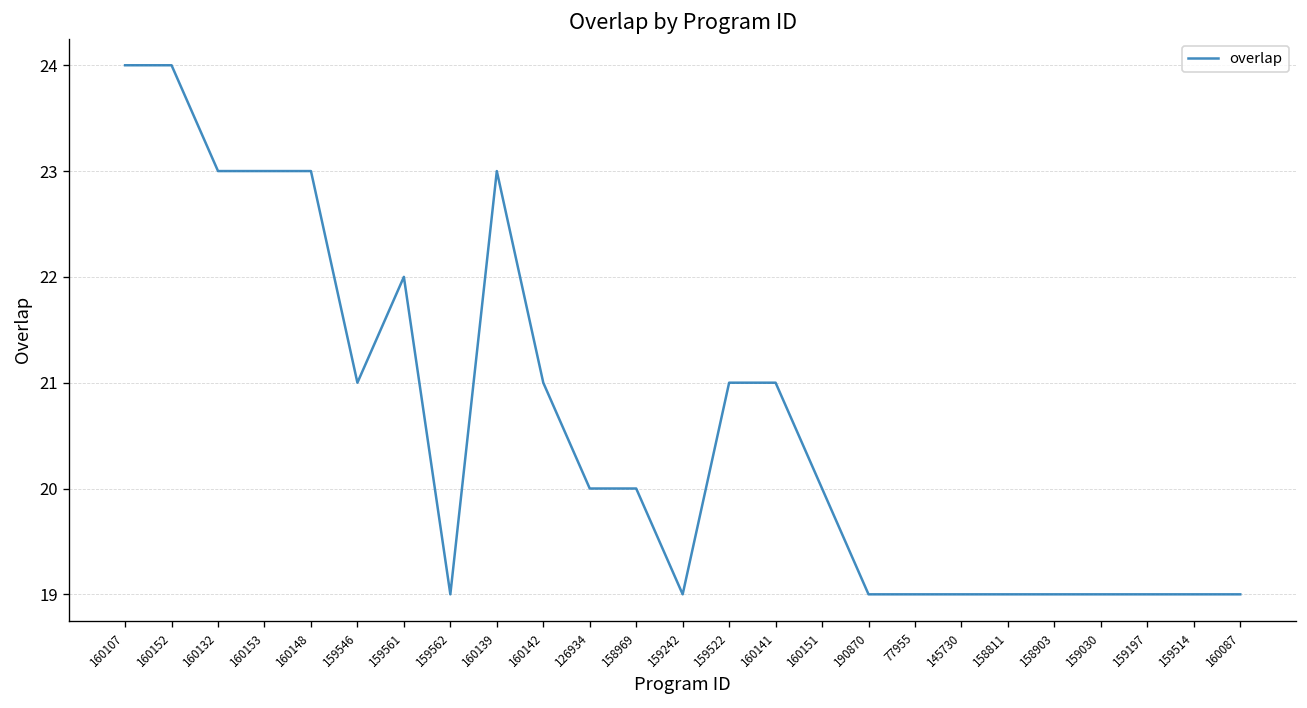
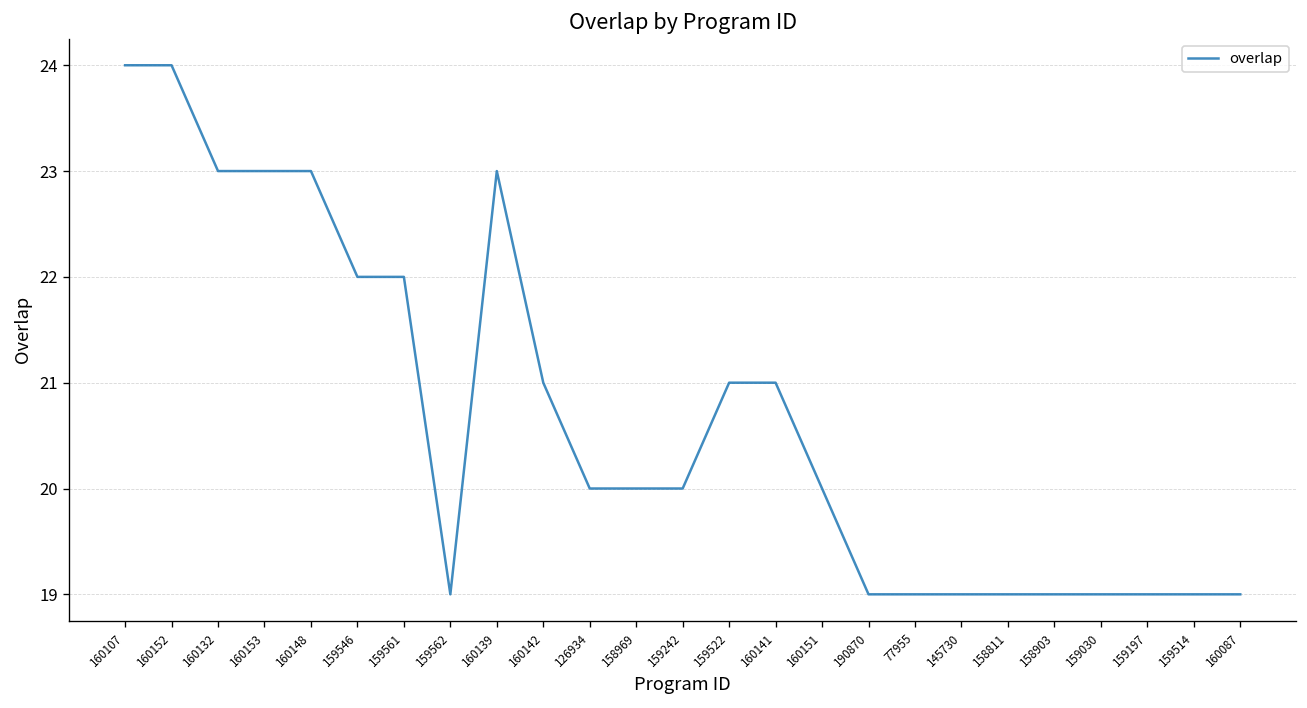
159546: 21 -> 22
159242: 19 -> 20
